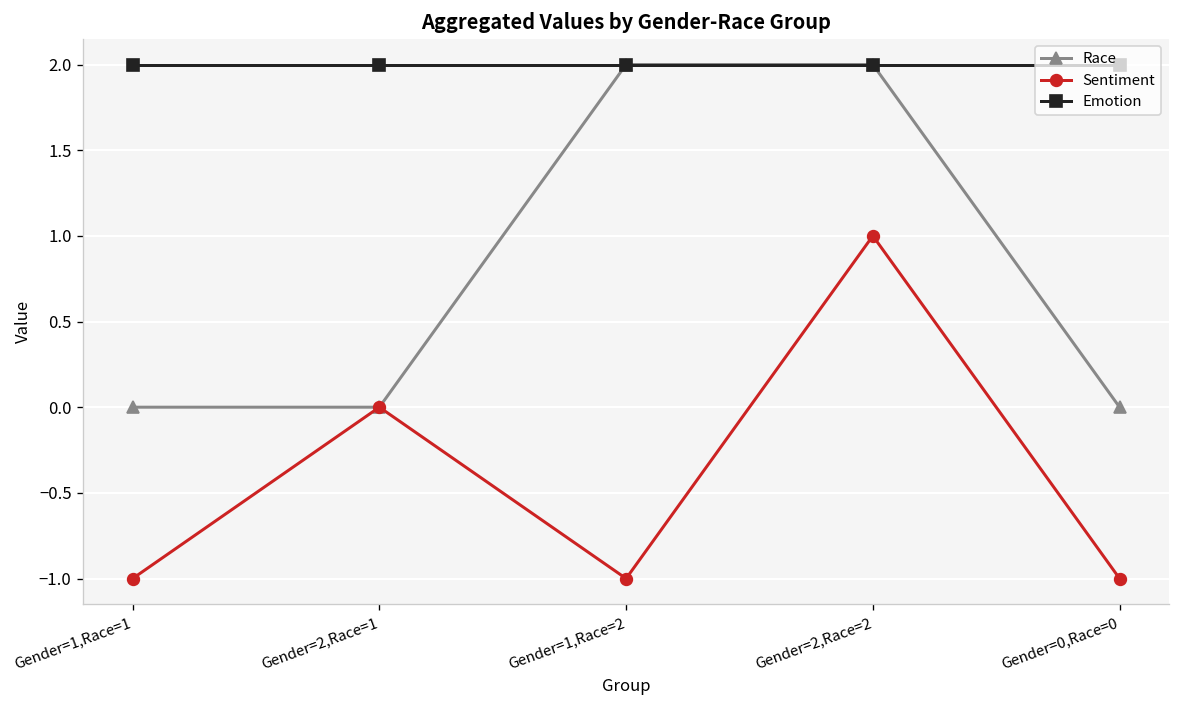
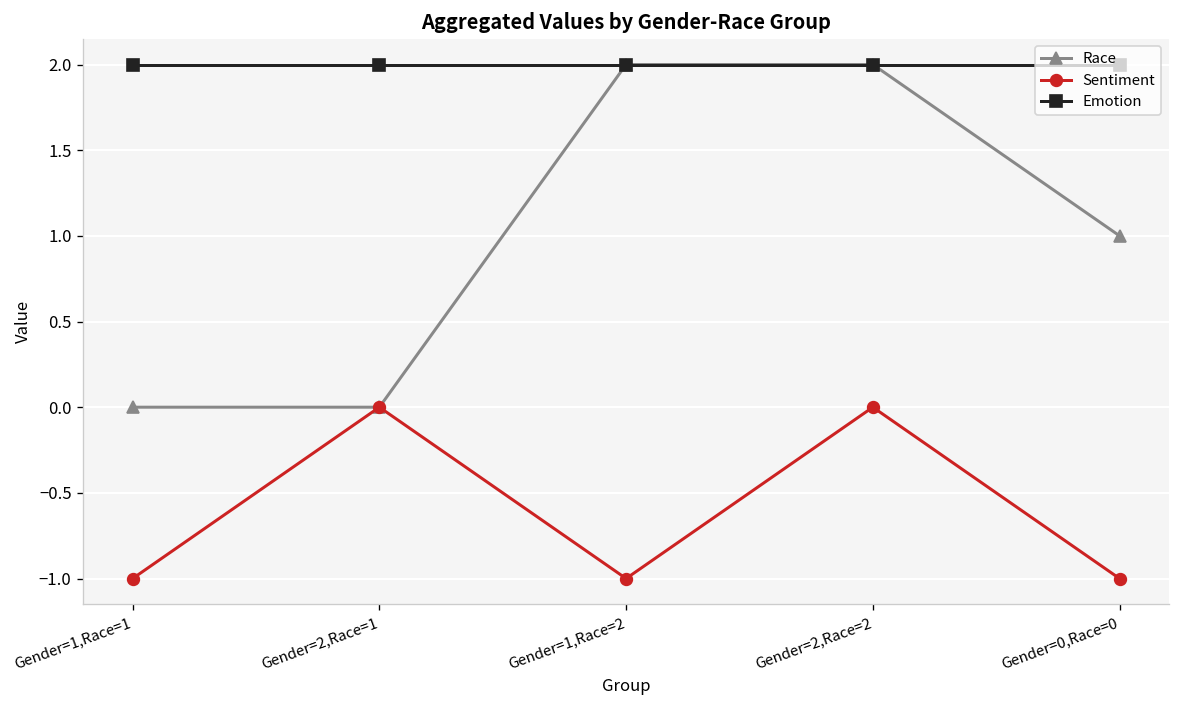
Sentiment, Gender=2,Race=2: 1 -> 0
Race, Gender=0,Race=0: 0 -> 1
